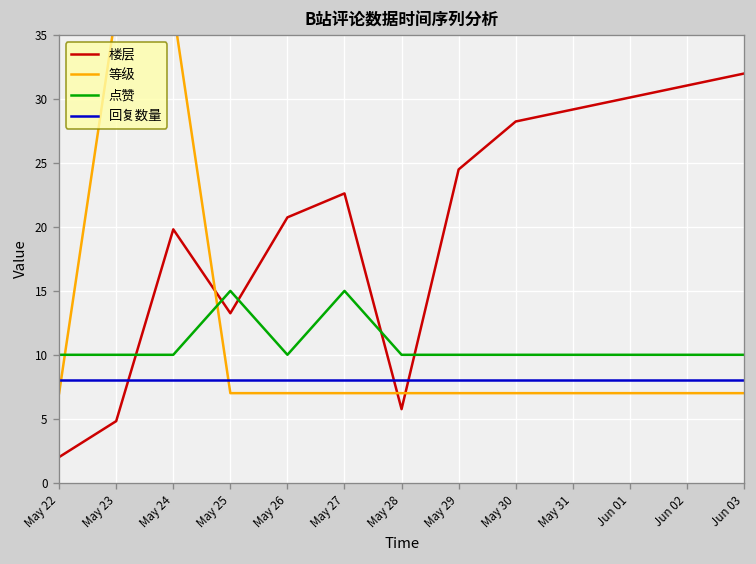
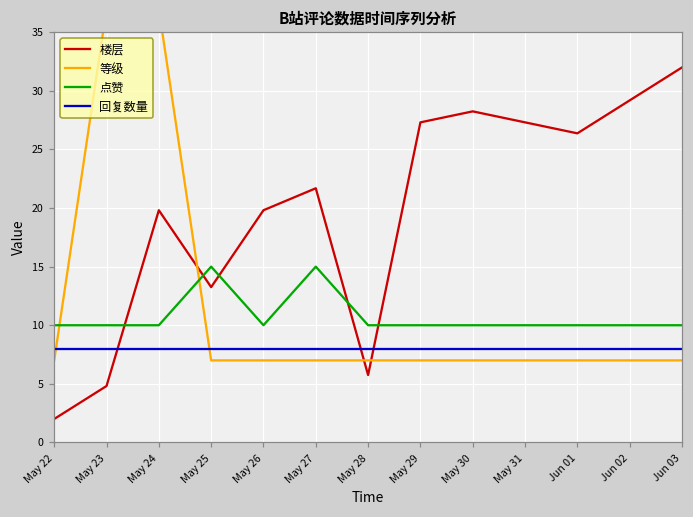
楼层, May 26: 20.8 -> 19.8
楼层, May 27: 22.6 -> 21.7
楼层, May 29: 24.5 -> 27.3
楼层, Jun 01: 30.1 -> 26.4
